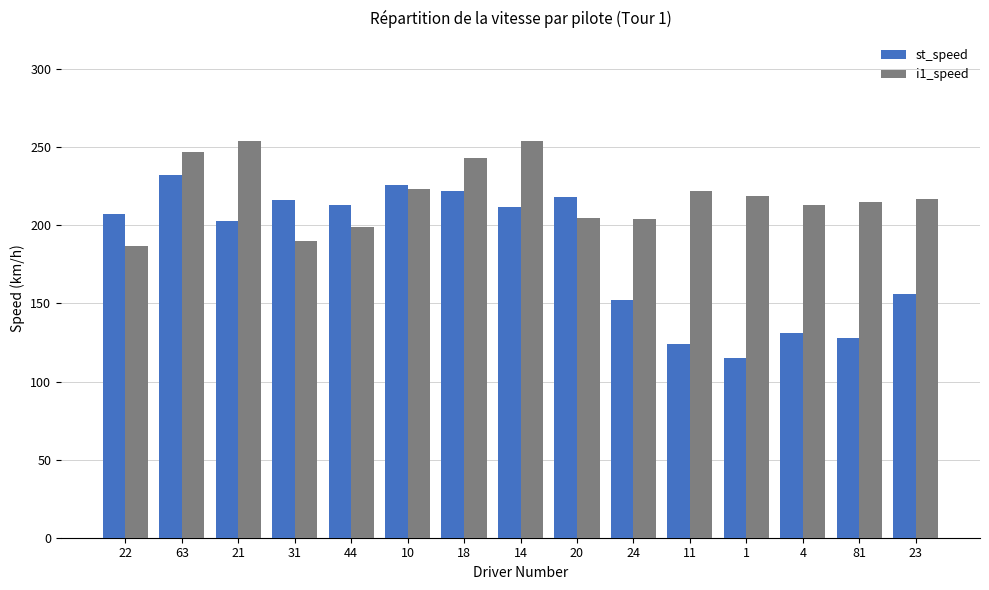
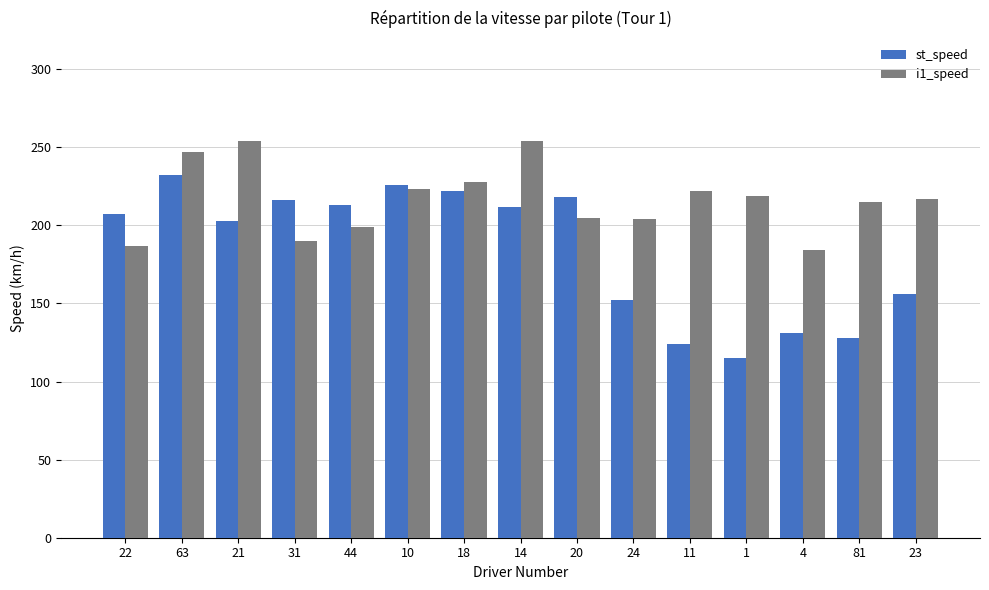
i1_speed, 18: 243 -> 228
i1_speed, 4: 213 -> 184
